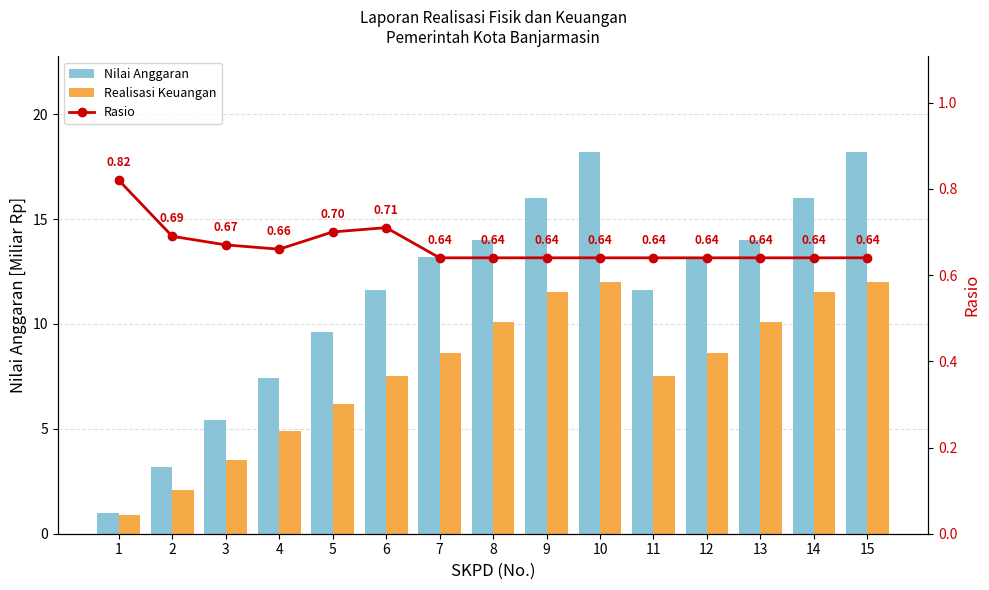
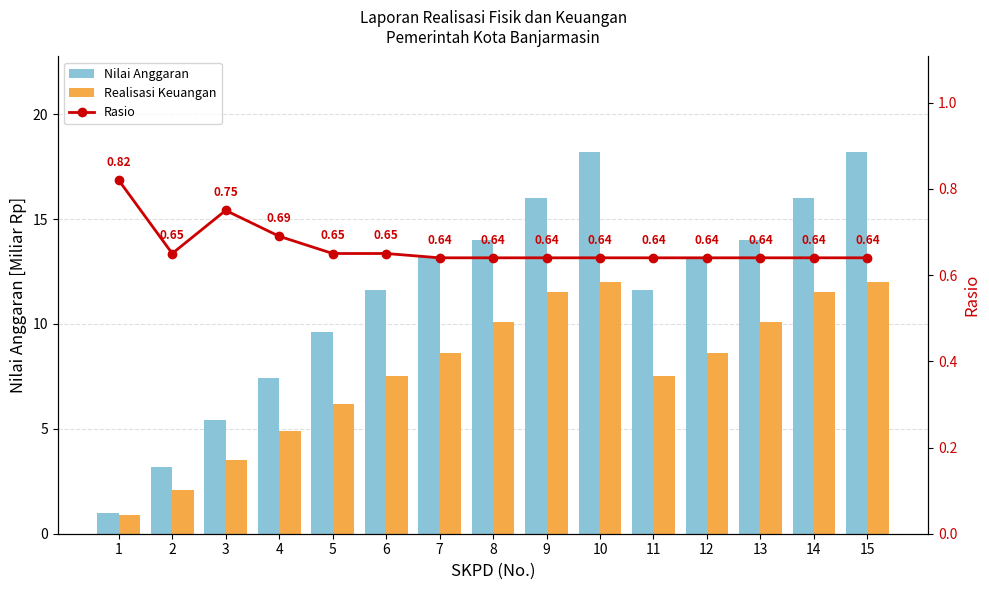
Rasio, 2: 0.69 -> 0.65
Rasio, 3: 0.67 -> 0.75
Rasio, 4: 0.66 -> 0.69
Rasio, 5: 0.70 -> 0.65
Rasio, 6: 0.71 -> 0.65
